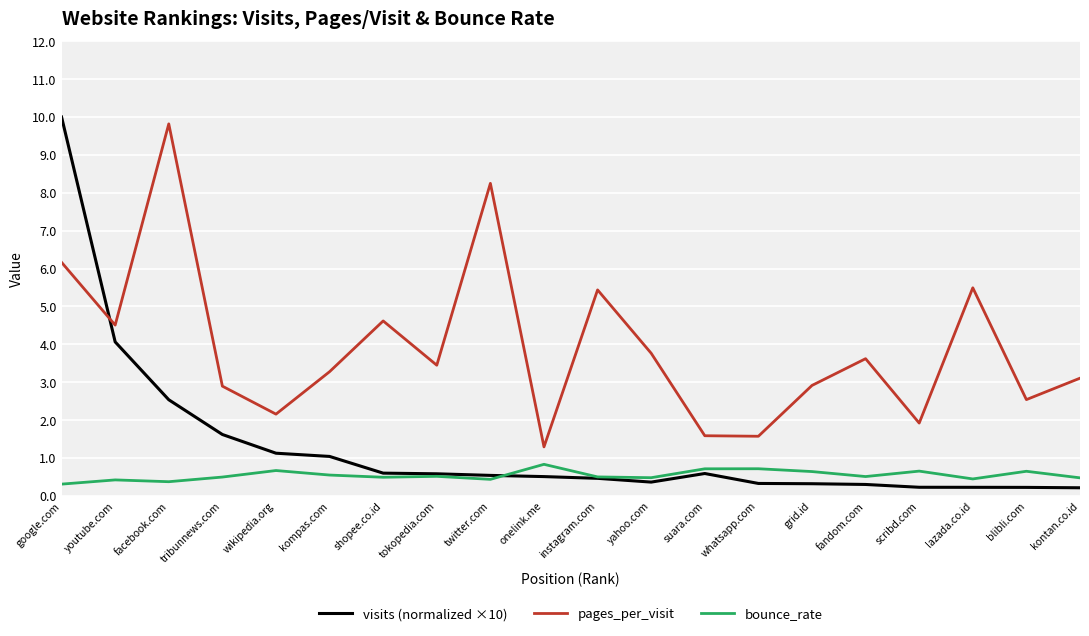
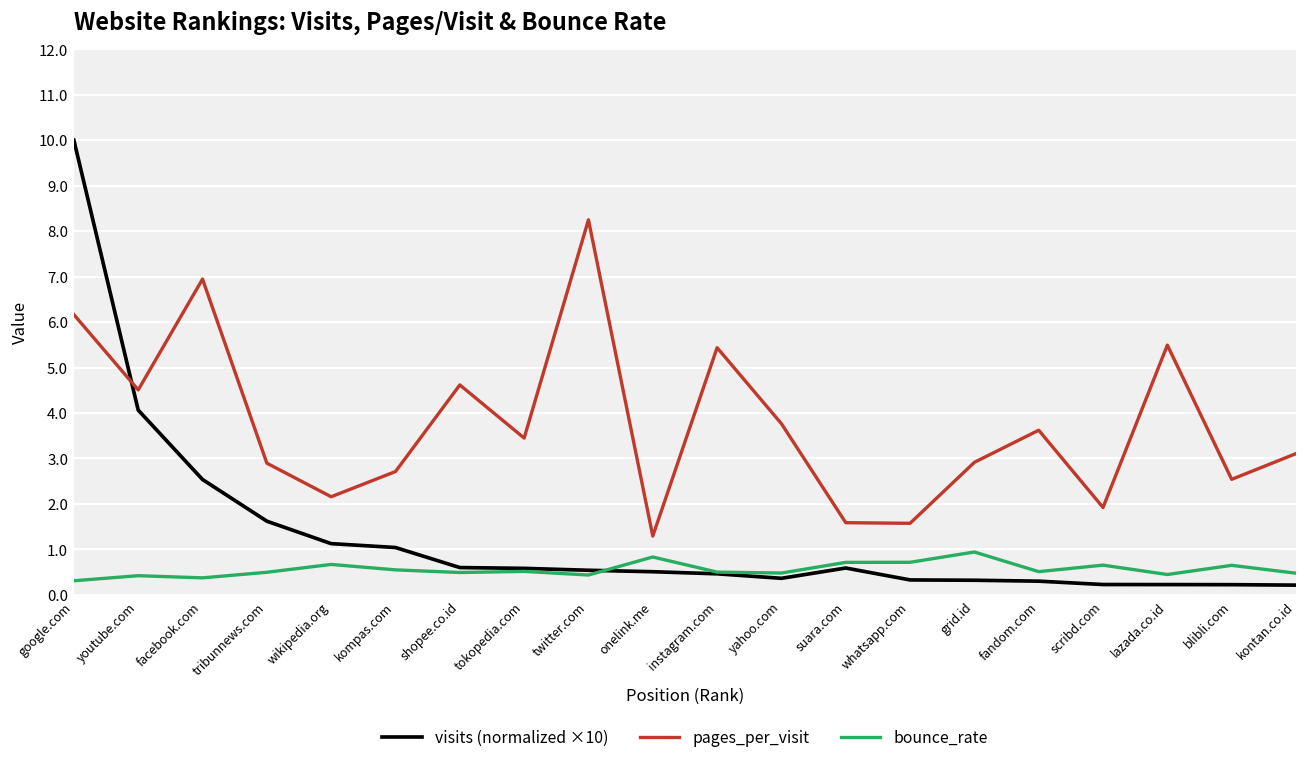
pages_per_visit, facebook.com: 9.8 -> 6.9
pages_per_visit, kompas.com: 3.3 -> 2.7
bounce_rate, grid.id: 0.6 -> 0.9
